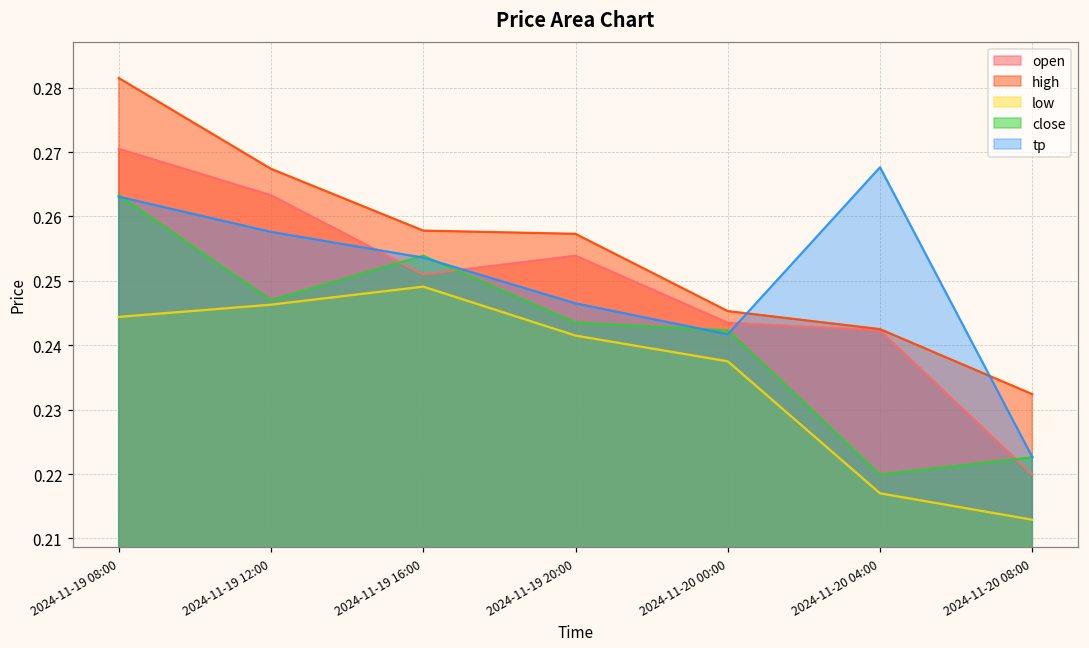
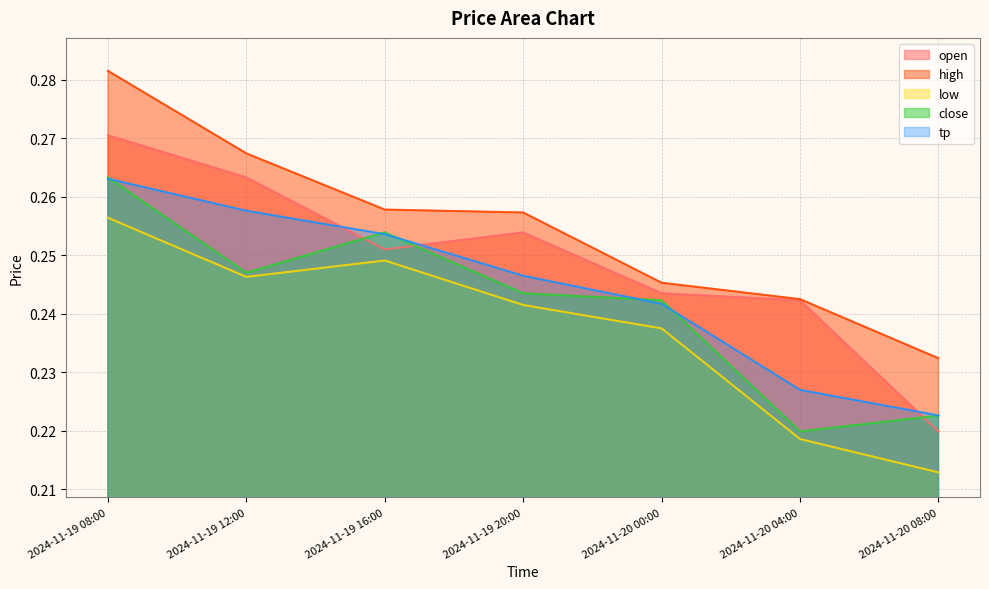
low, 2024-11-19 08:00: 0.244 -> 0.256
low, 2024-11-20 04:00: 0.217 -> 0.219
tp, 2024-11-20 04:00: 0.268 -> 0.227
